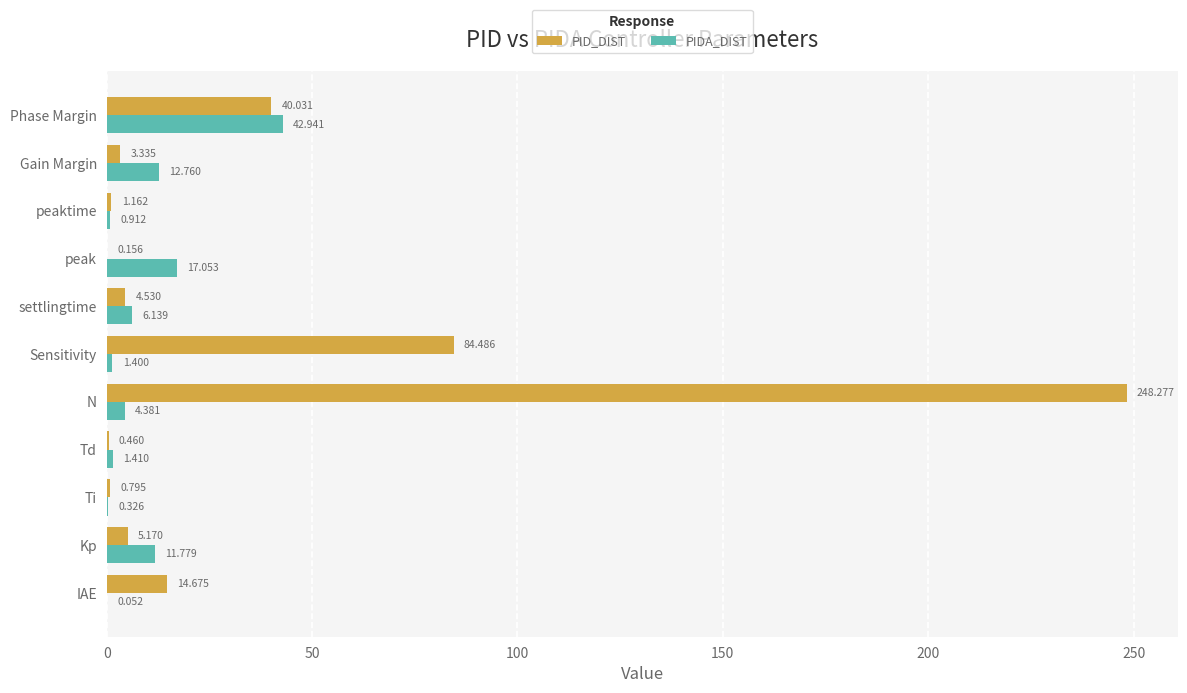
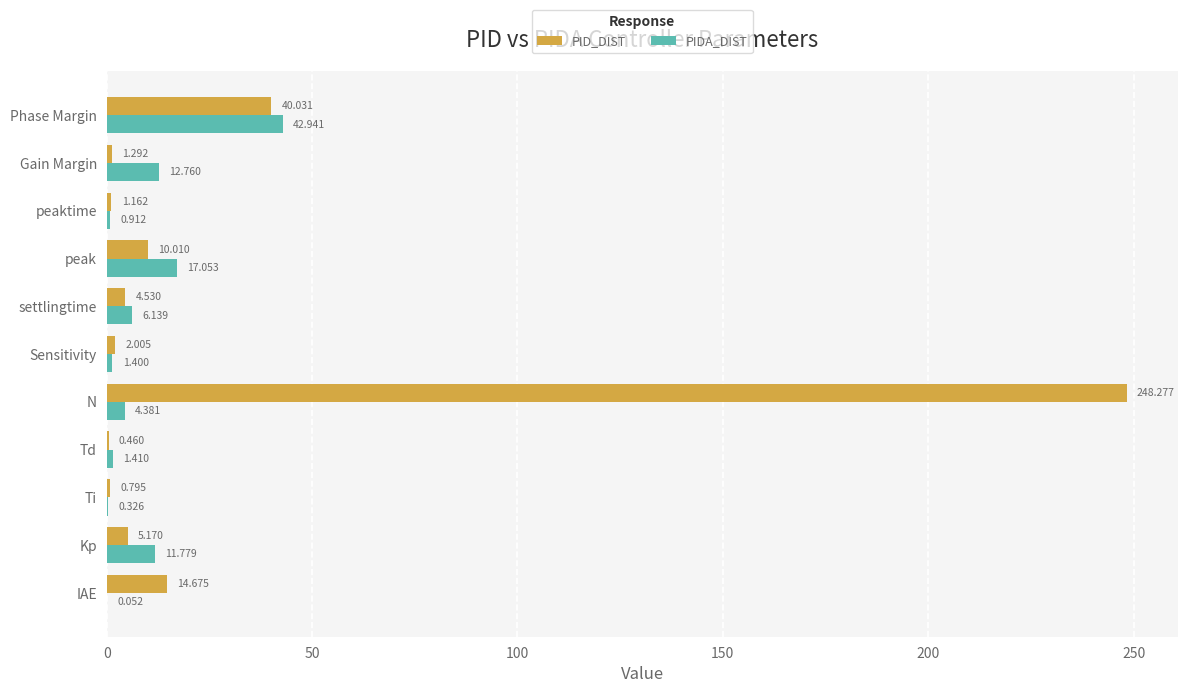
PID_DIST, Gain Margin: 3.335 -> 1.292
PID_DIST, peak: 0.156 -> 10.010
PID_DIST, Sensitivity: 84.486 -> 2.005
